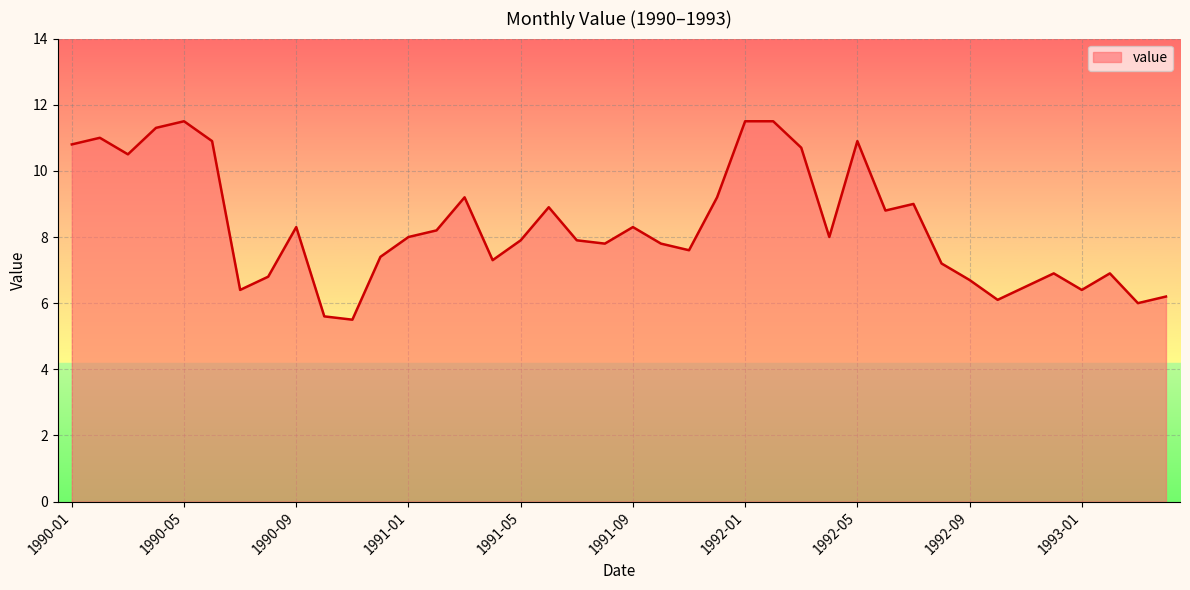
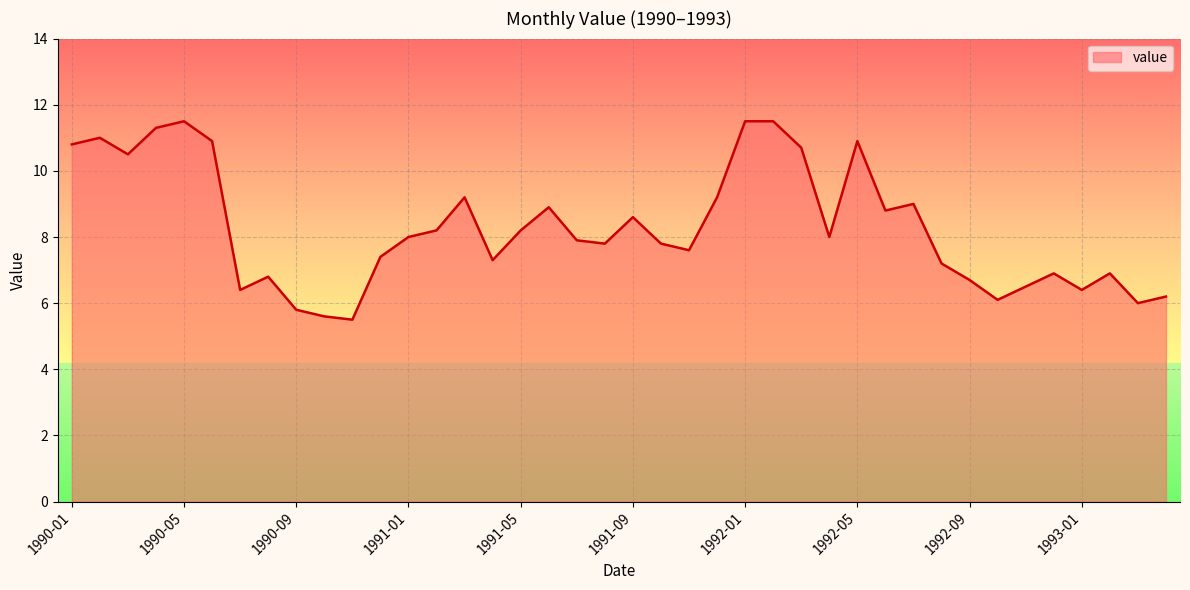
1990-09: 8.3 -> 5.8
1991-05: 7.9 -> 8.2
1991-09: 8.3 -> 8.6
